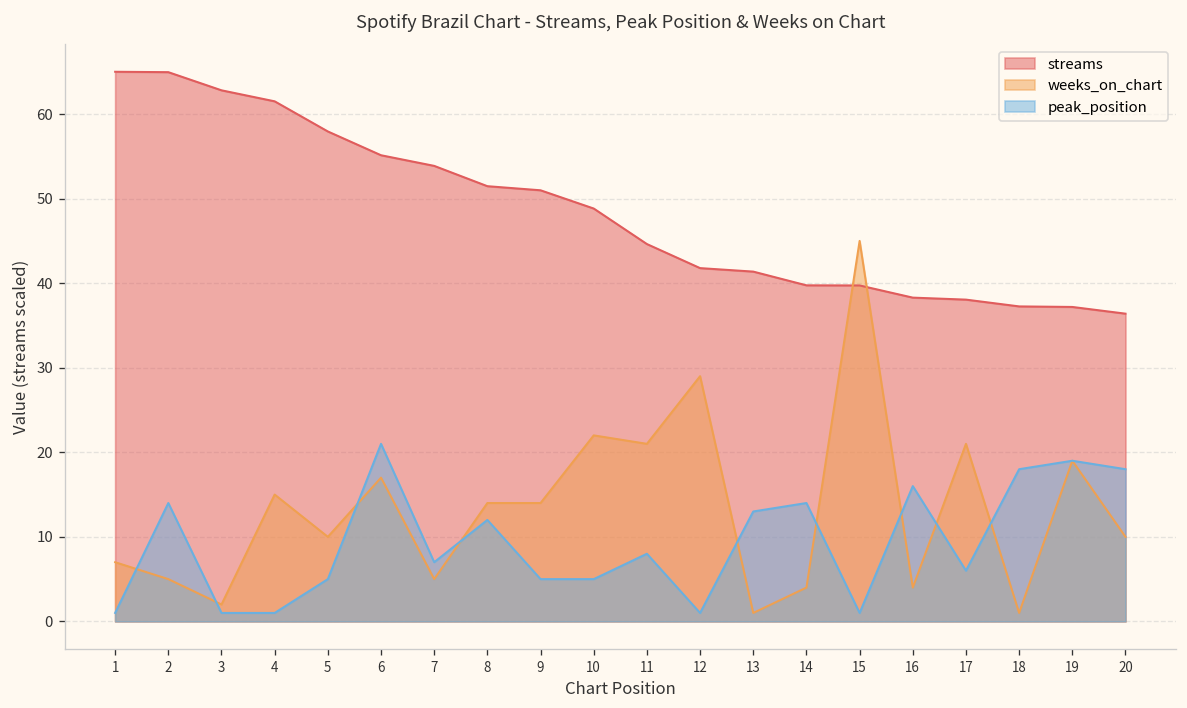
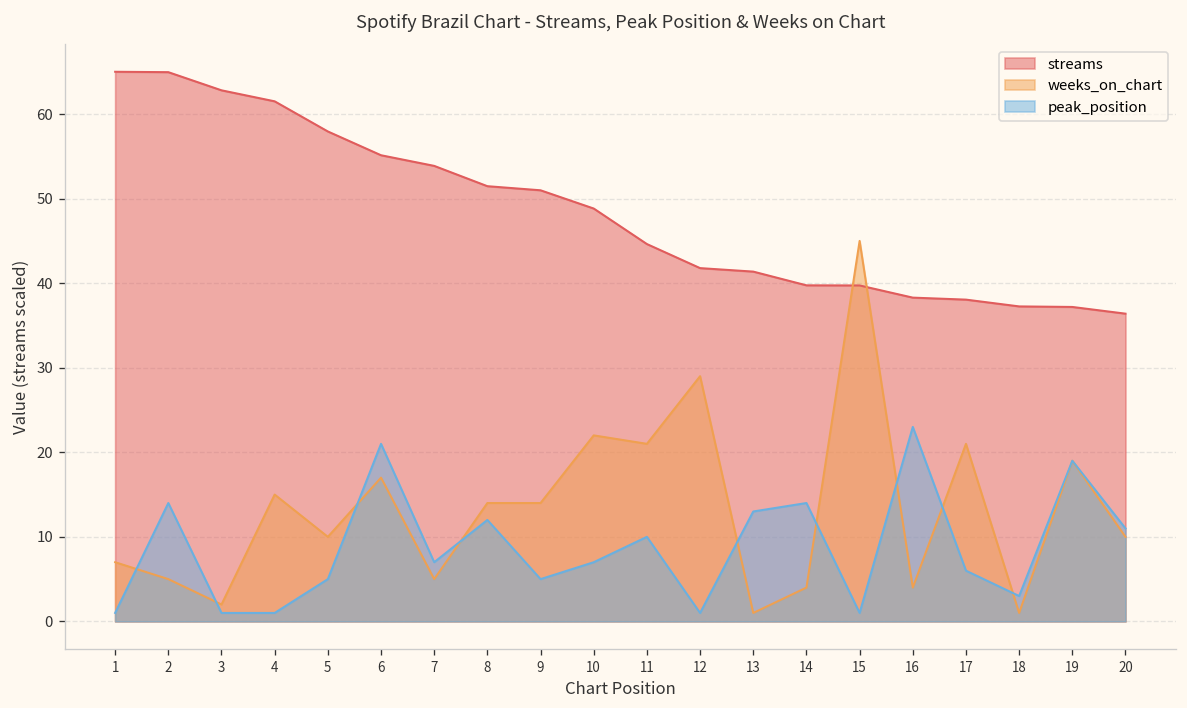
peak_position, 10: 5 -> 7
peak_position, 11: 8 -> 10
peak_position, 16: 16 -> 23
peak_position, 18: 18 -> 3
peak_position, 20: 18 -> 11
